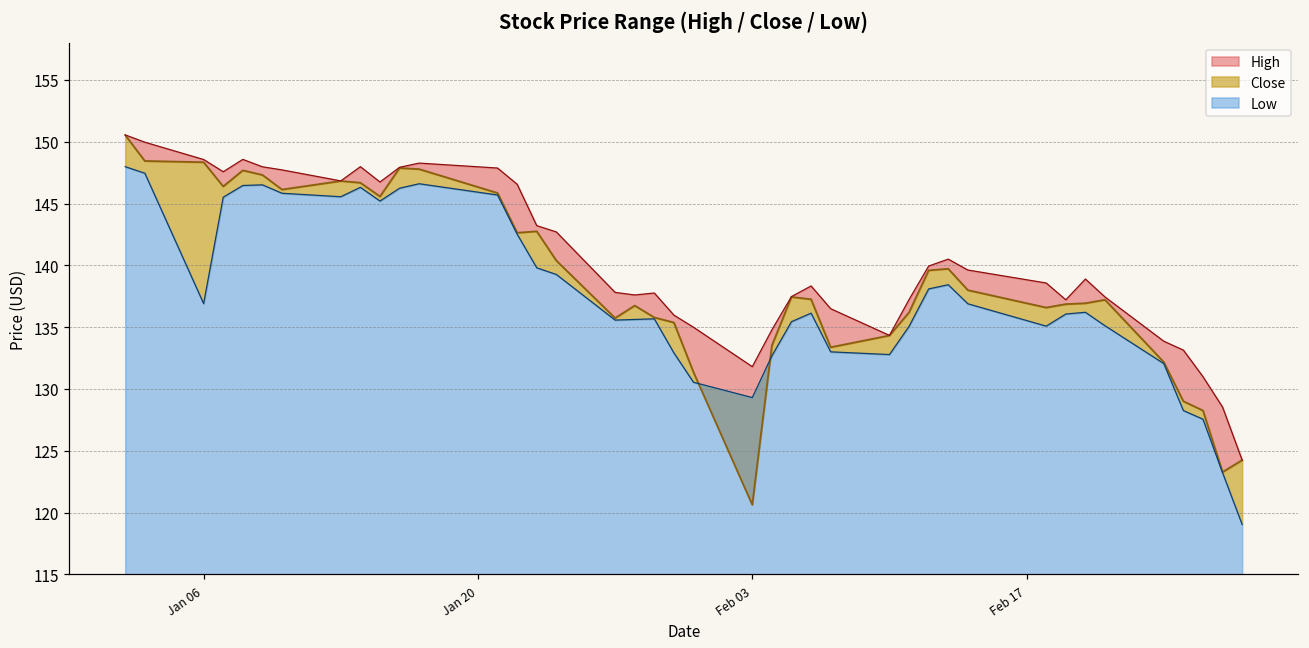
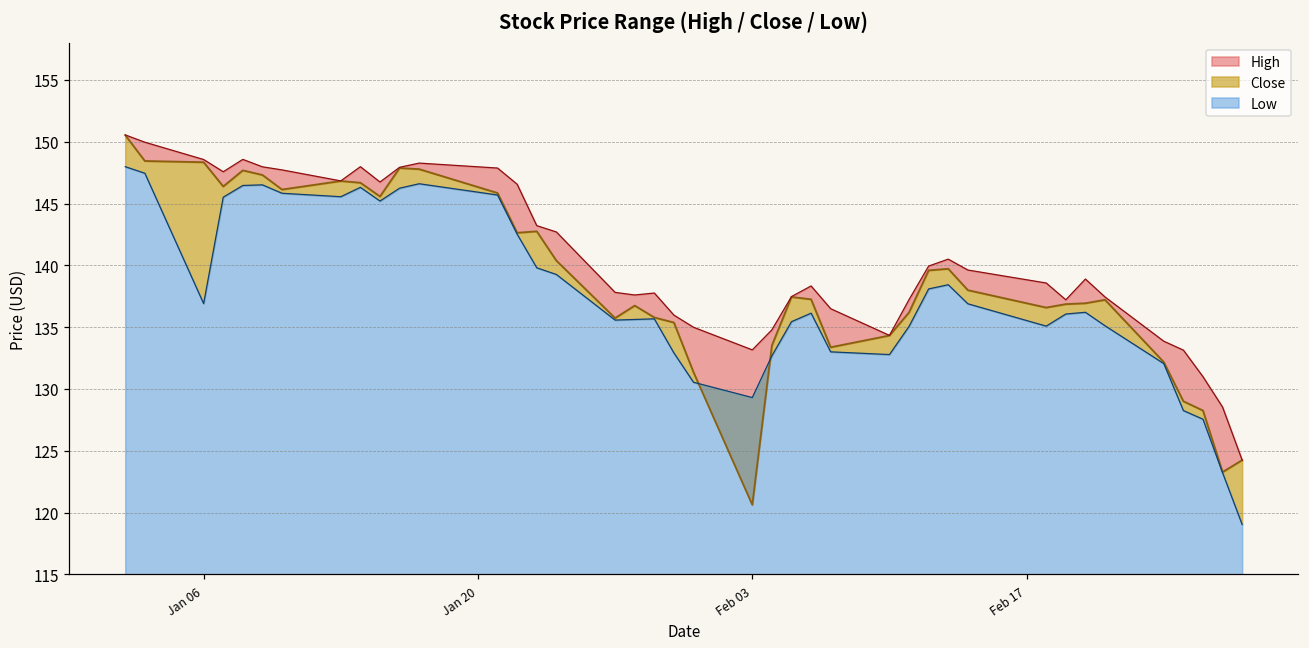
High, Feb 03: 131.8 -> 133.2
